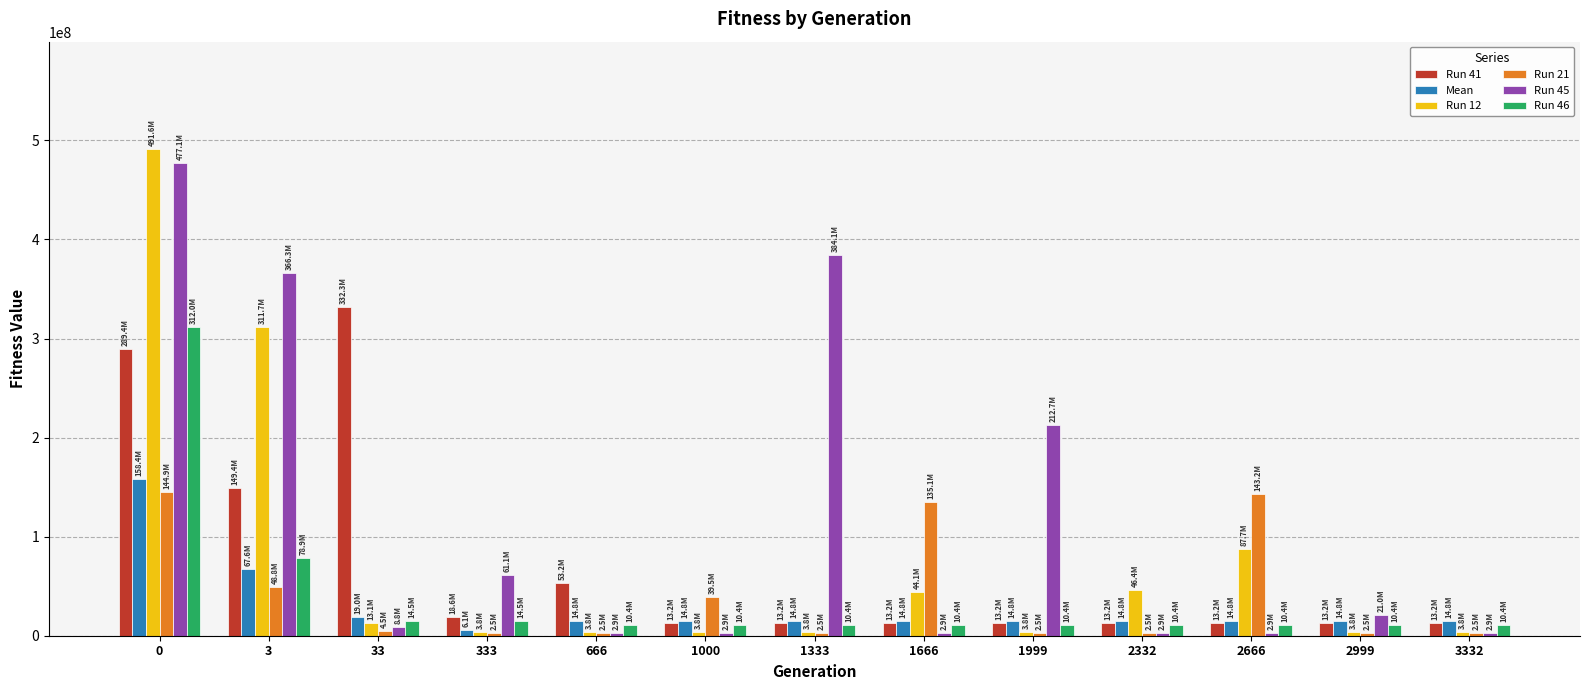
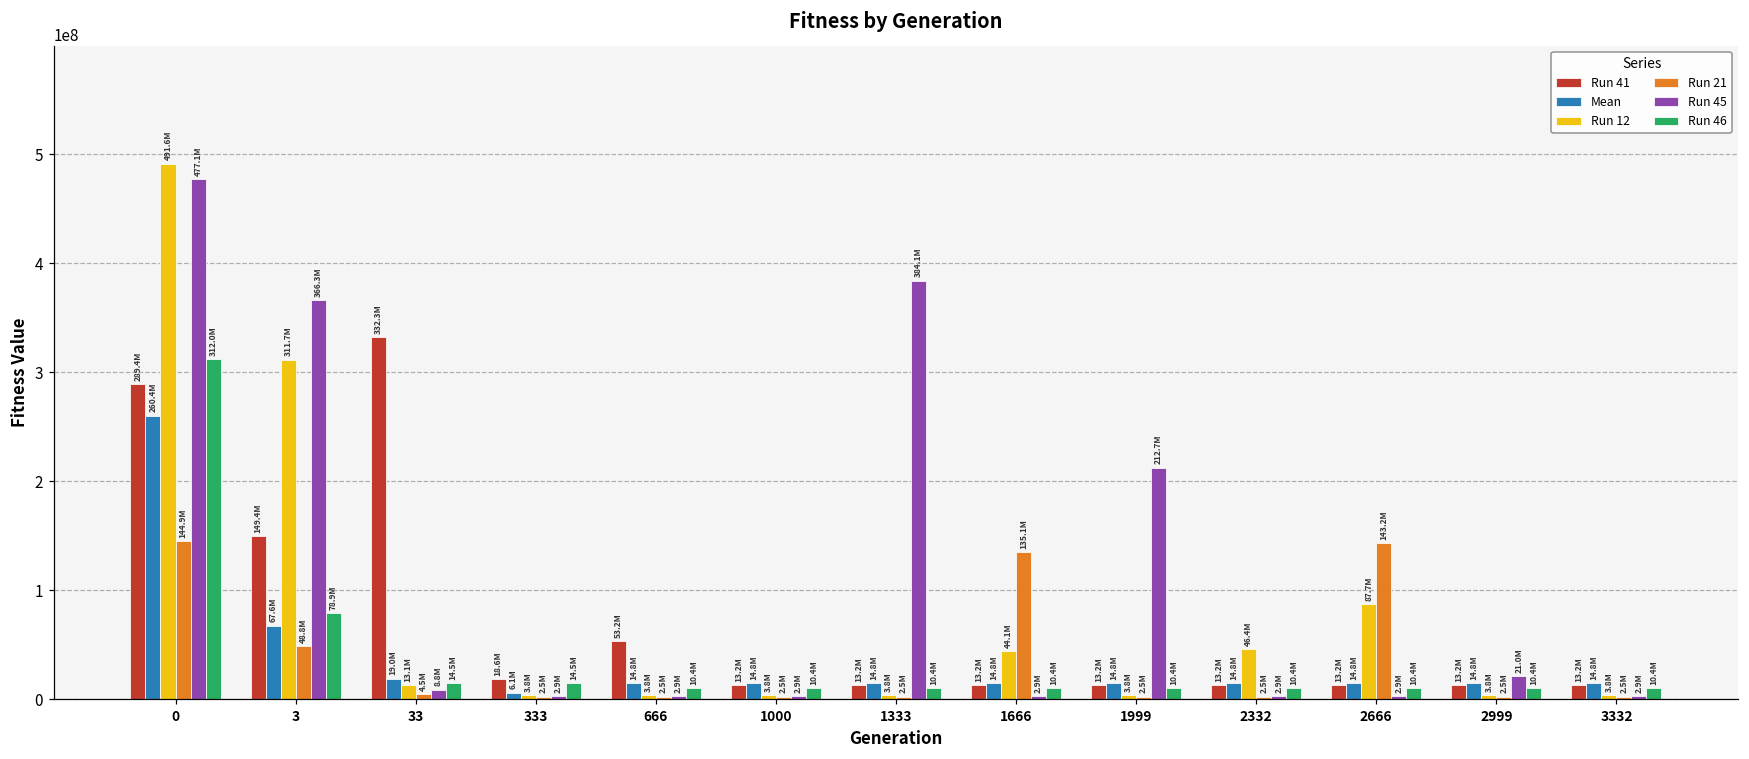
Mean, 0: 158.4M -> 260.4M
Run 45, 333: 61.1M -> 2.9M
Run 21, 1000: 39.5M -> 2.5M
